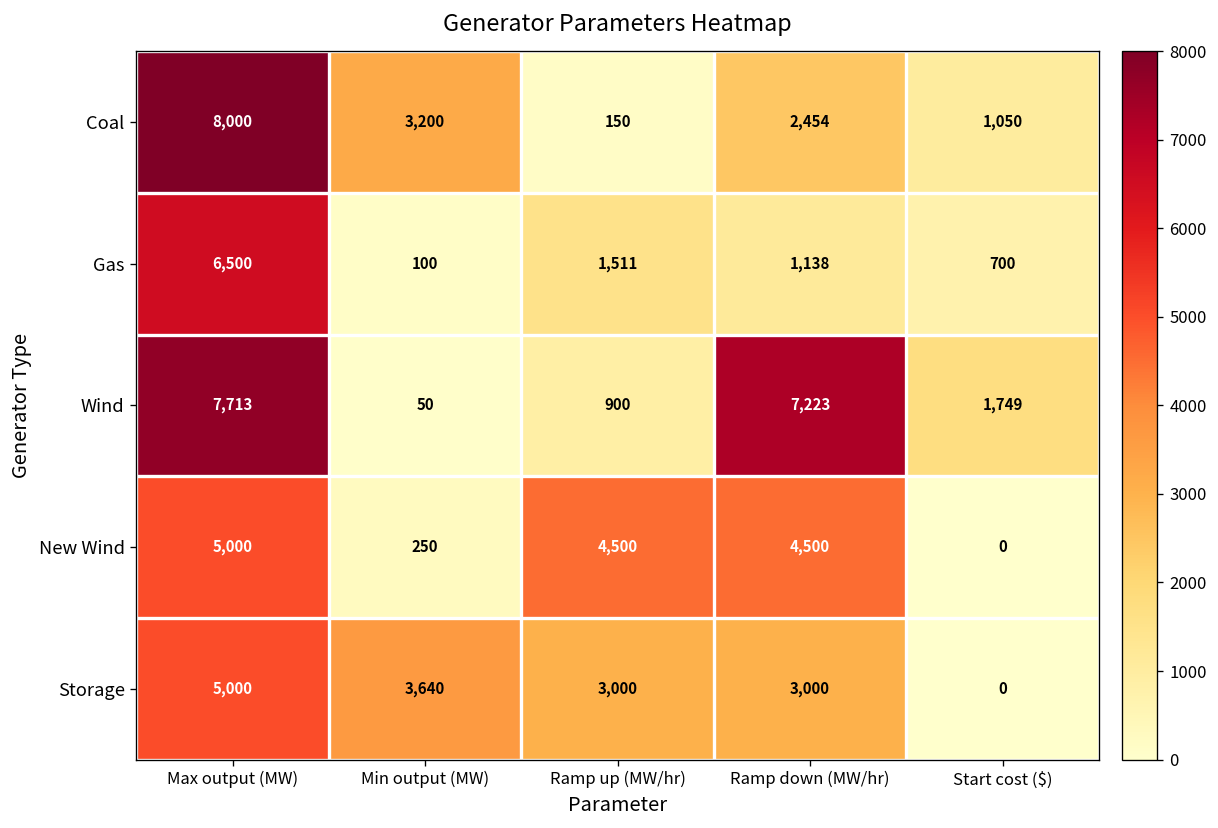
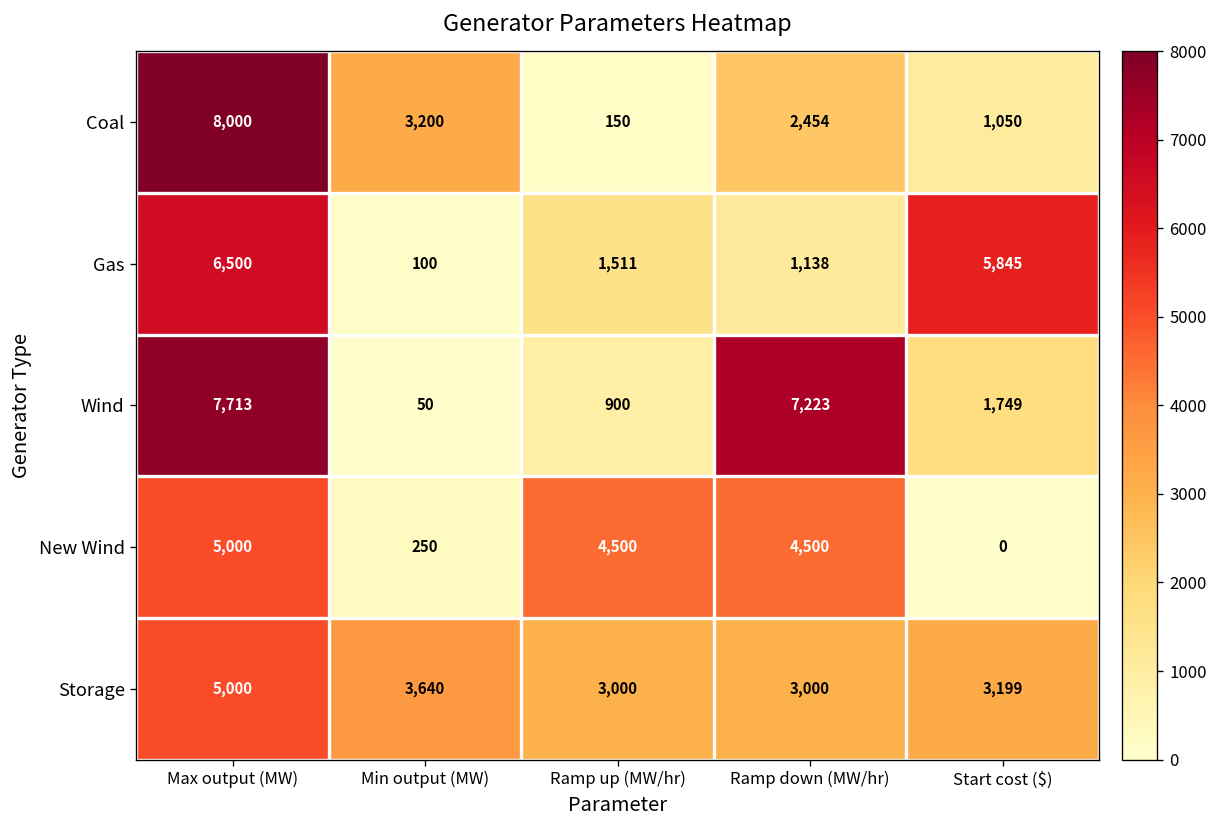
Gas, Start cost ($): 700 -> 5,845
Storage, Start cost ($): 0 -> 3,199
